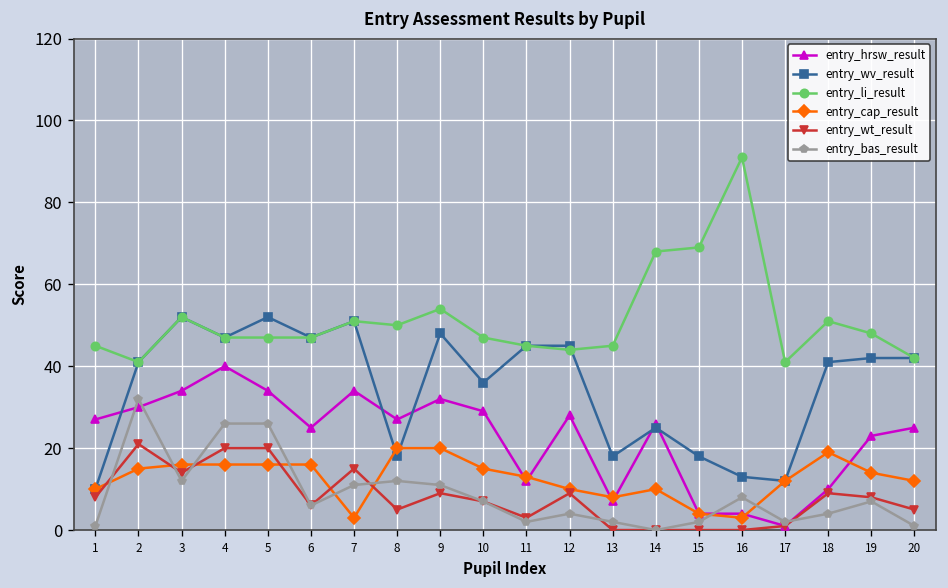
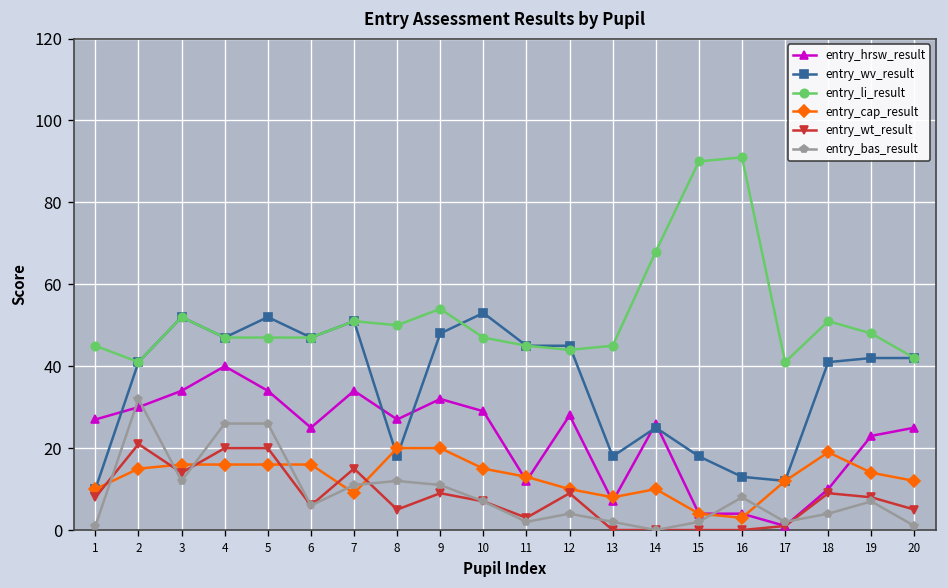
entry_cap_result, 7: 3 -> 9
entry_wv_result, 10: 36 -> 53
entry_li_result, 15: 69 -> 90
